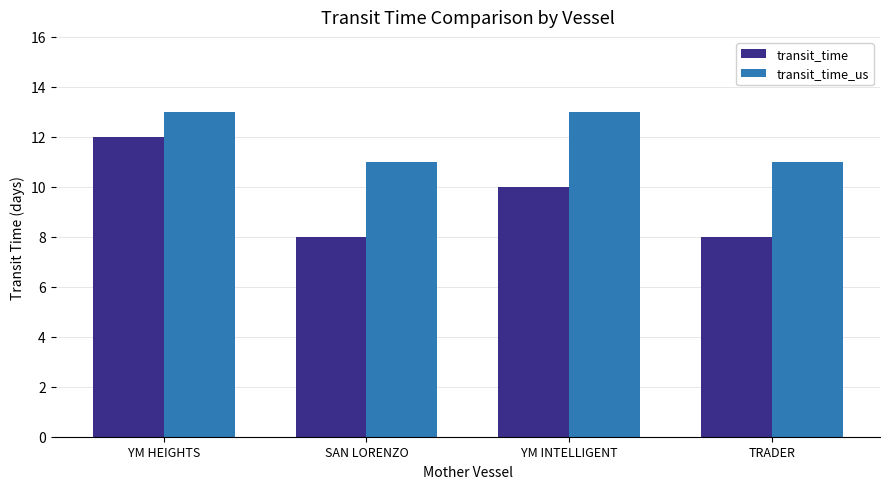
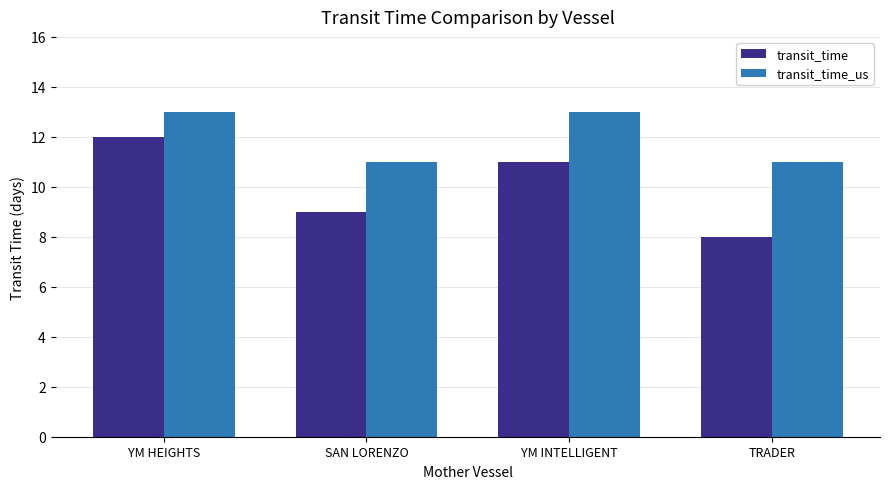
transit_time, SAN LORENZO: 8 -> 9
transit_time, YM INTELLIGENT: 10 -> 11
